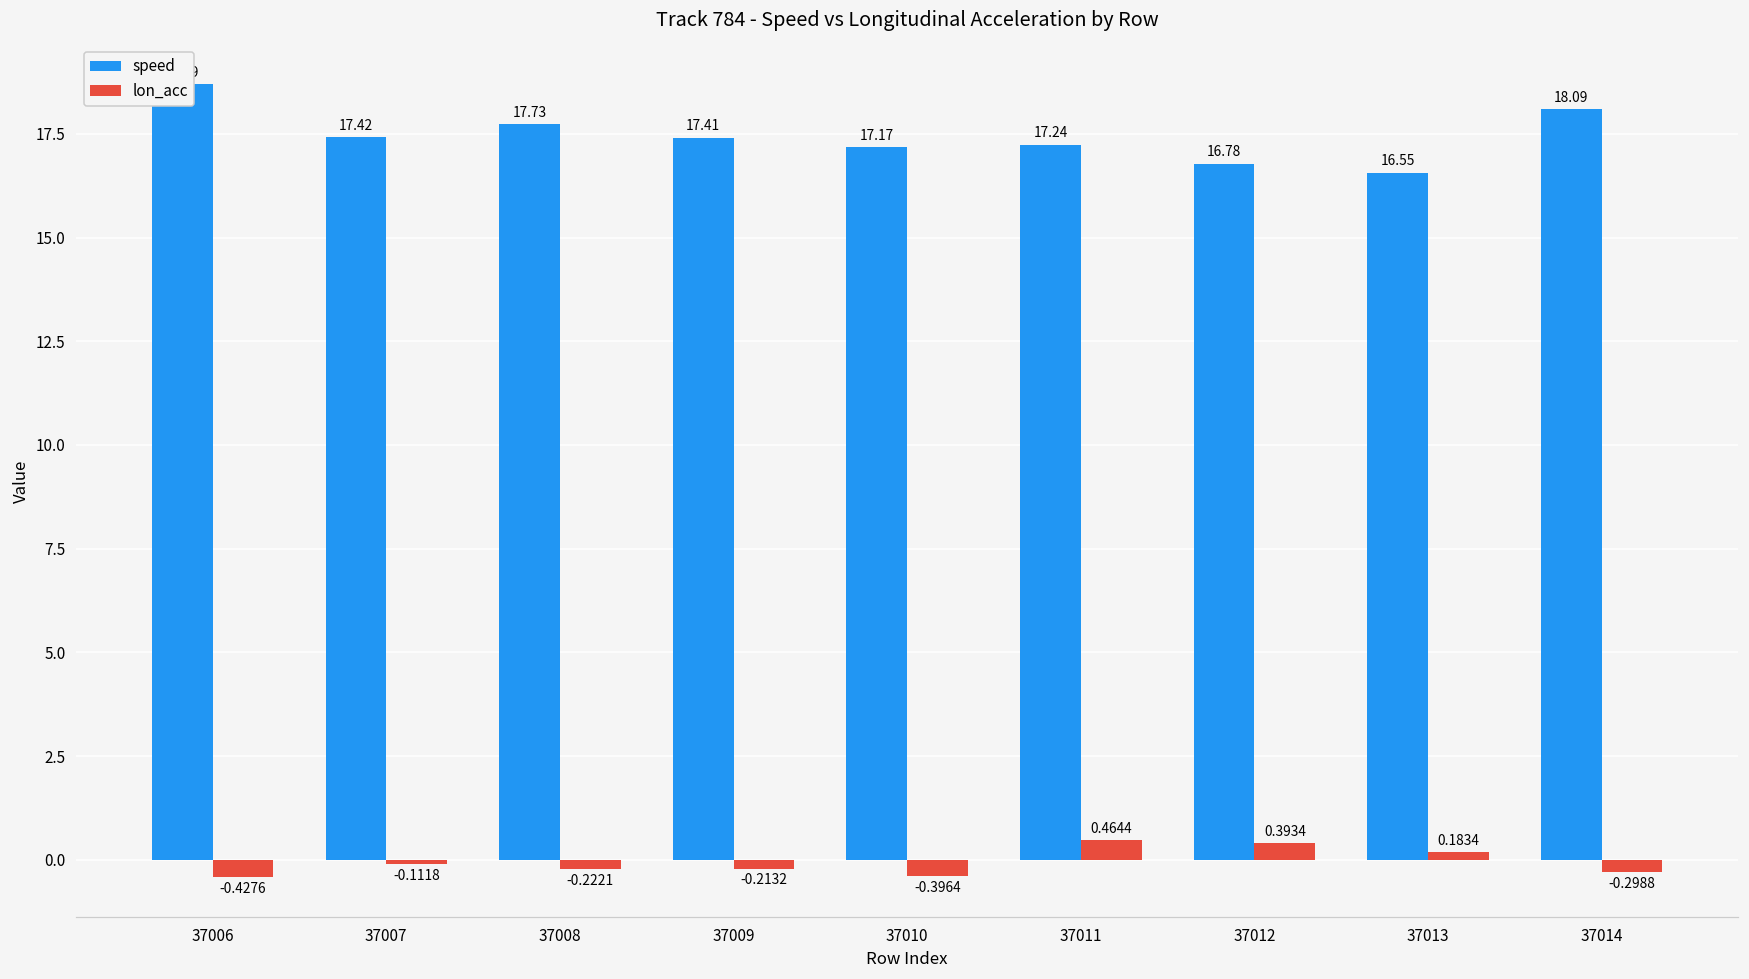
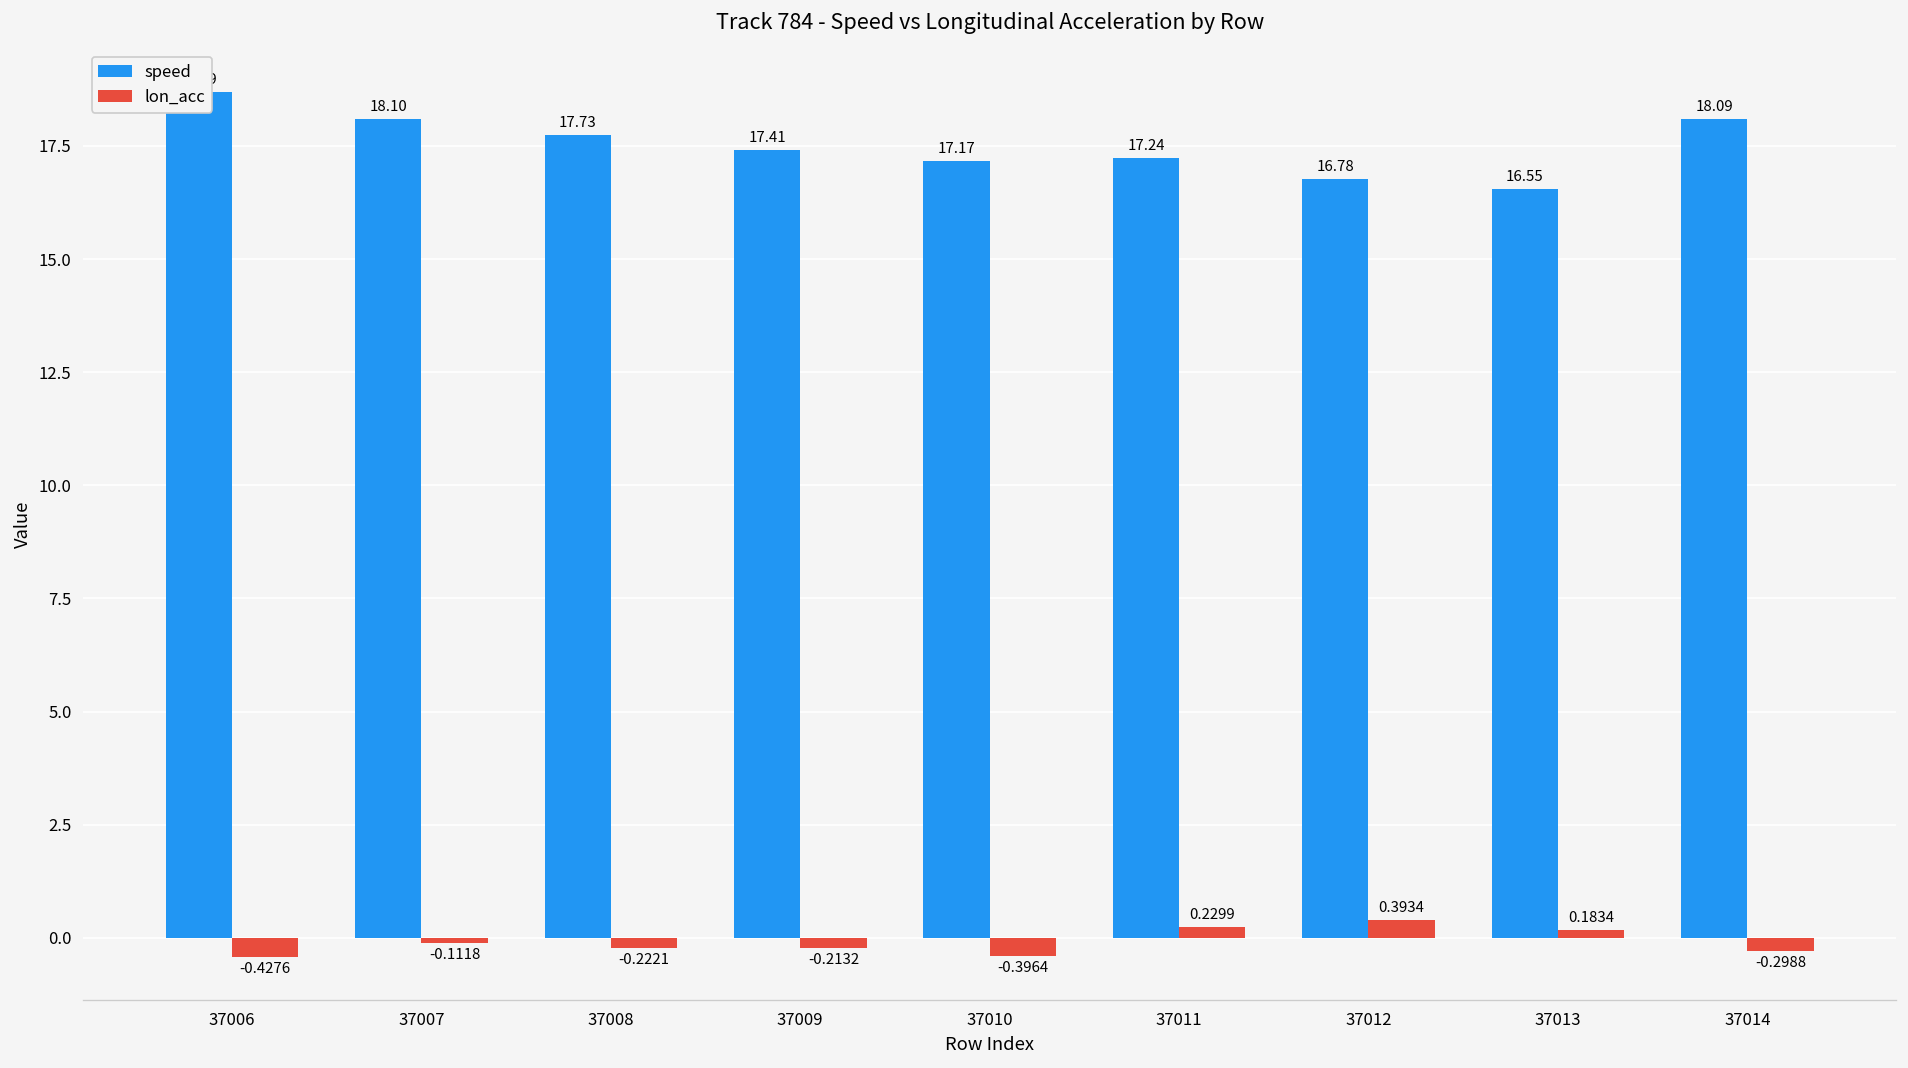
speed, 37007: 17.42 -> 18.10
lon_acc, 37011: 0.4644 -> 0.2299
